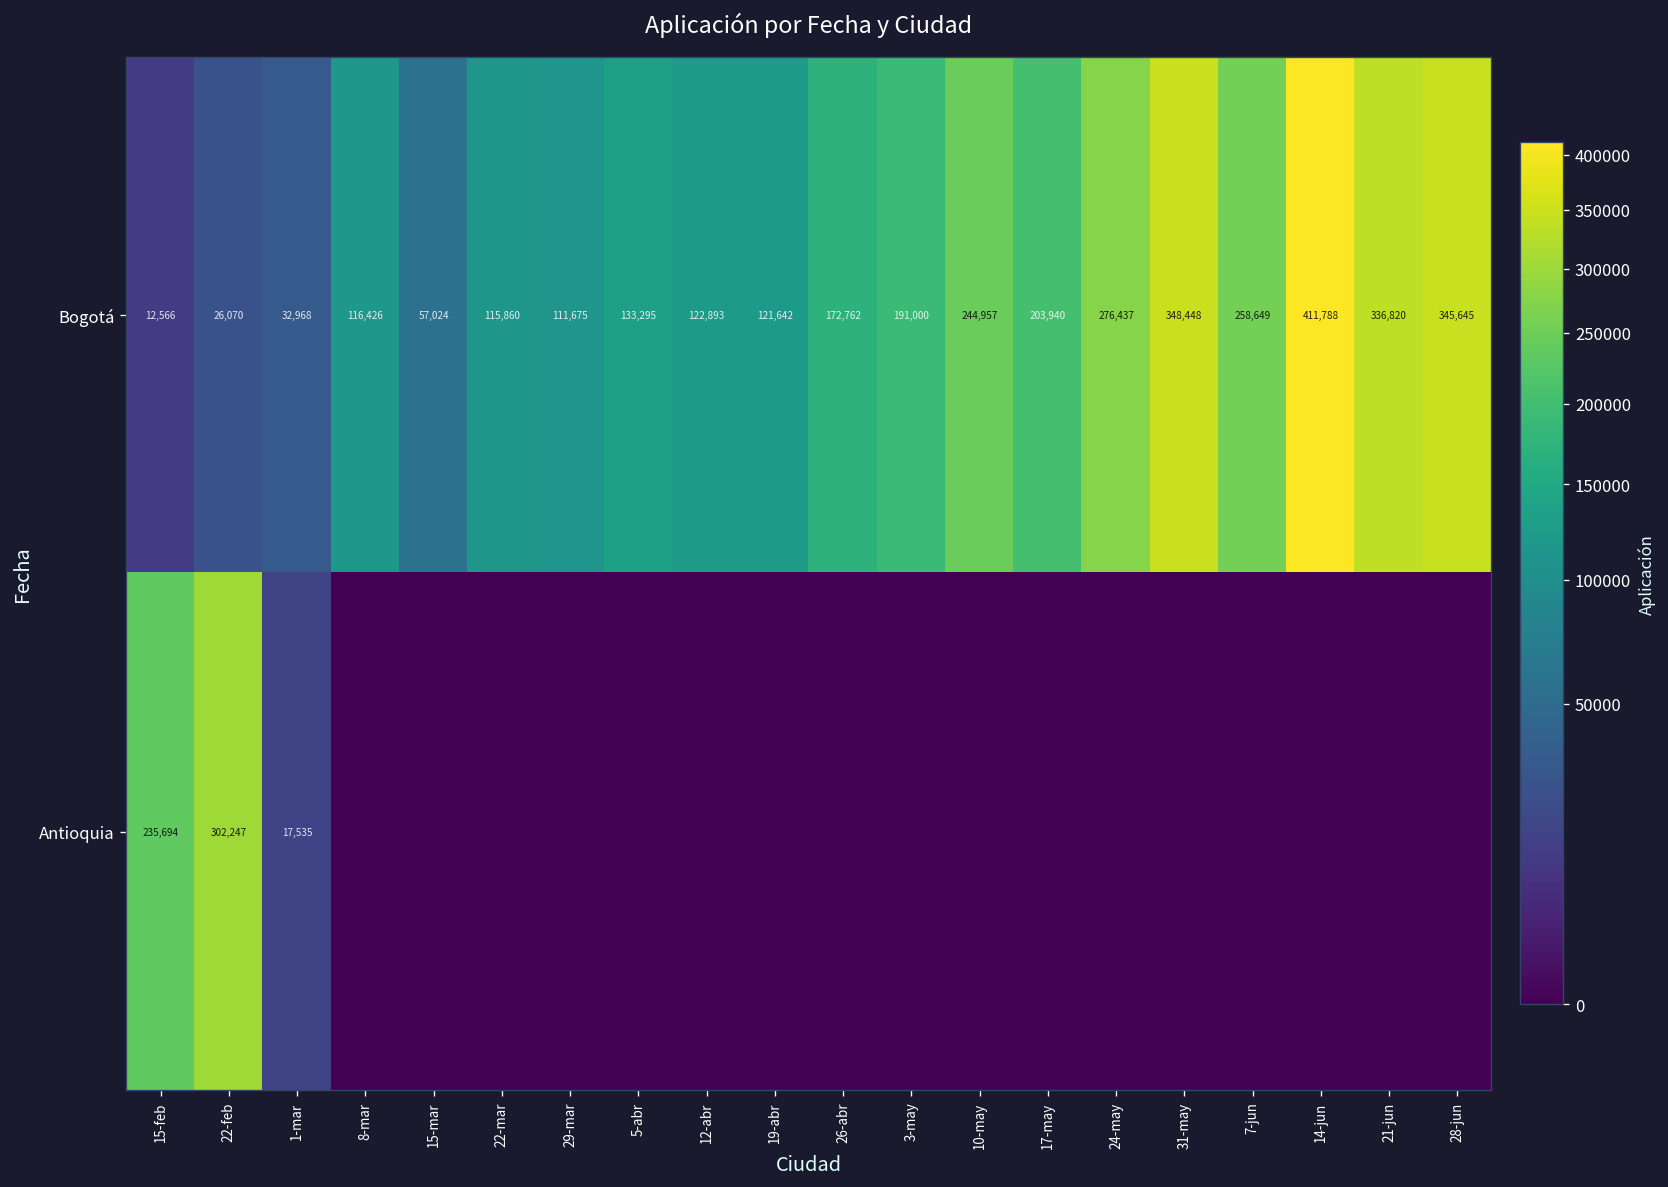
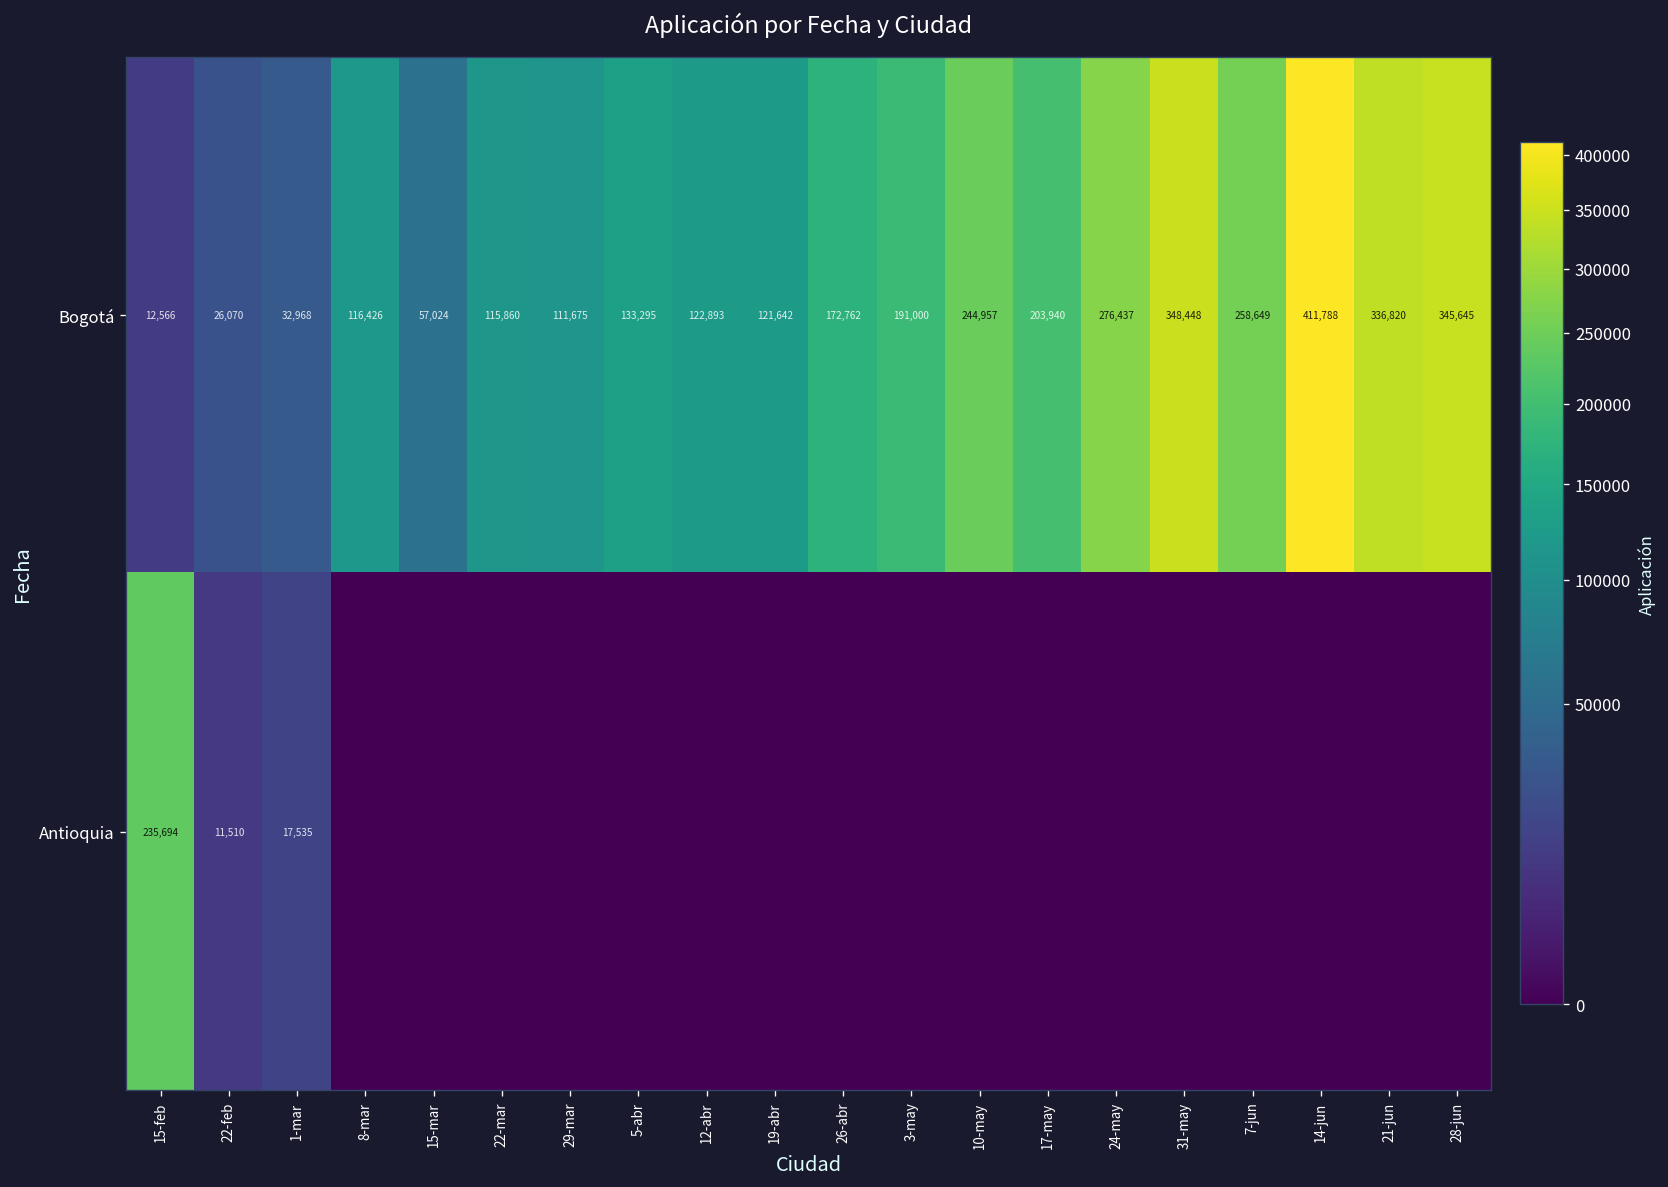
Antioquia, 22-feb: 302,247 -> 11,510
